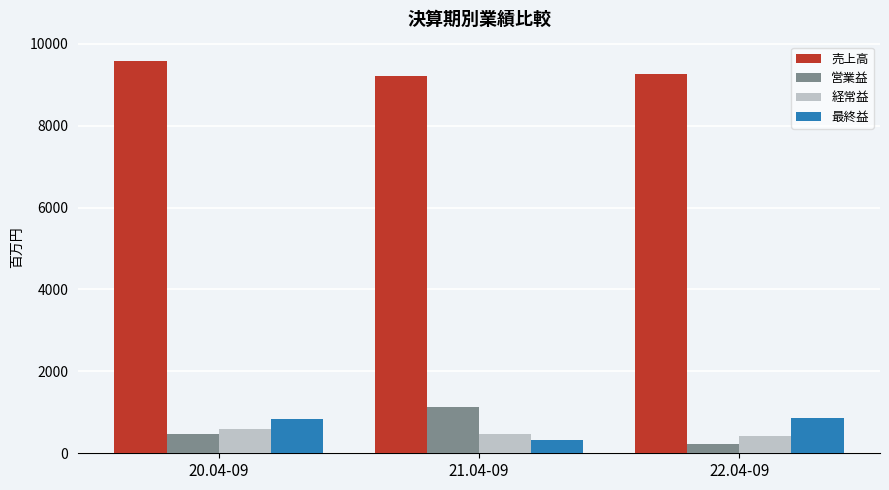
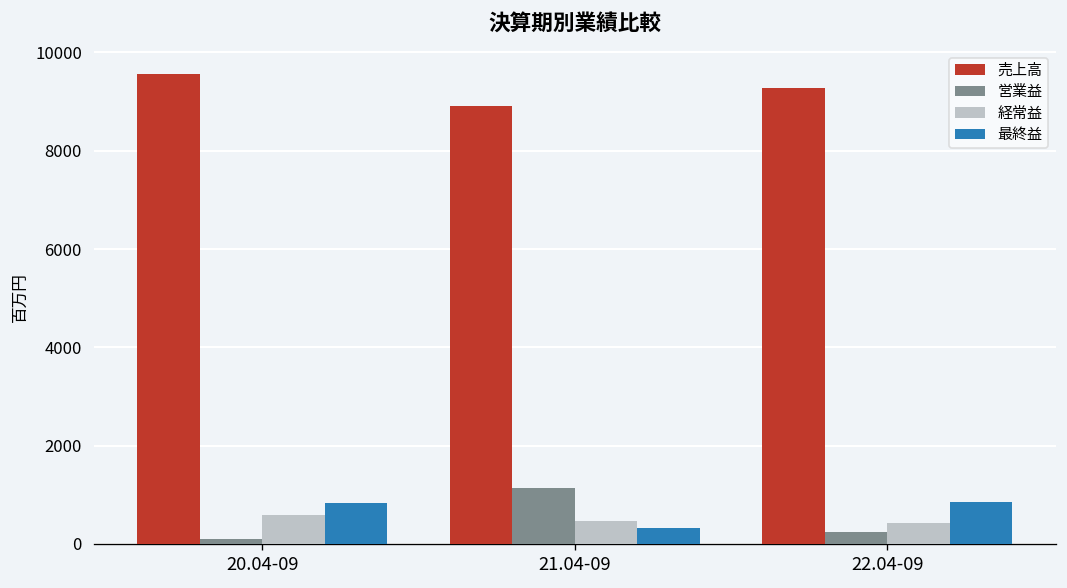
営業益, 20.04-09: 500 -> 100
売上高, 21.04-09: 9200 -> 8900
